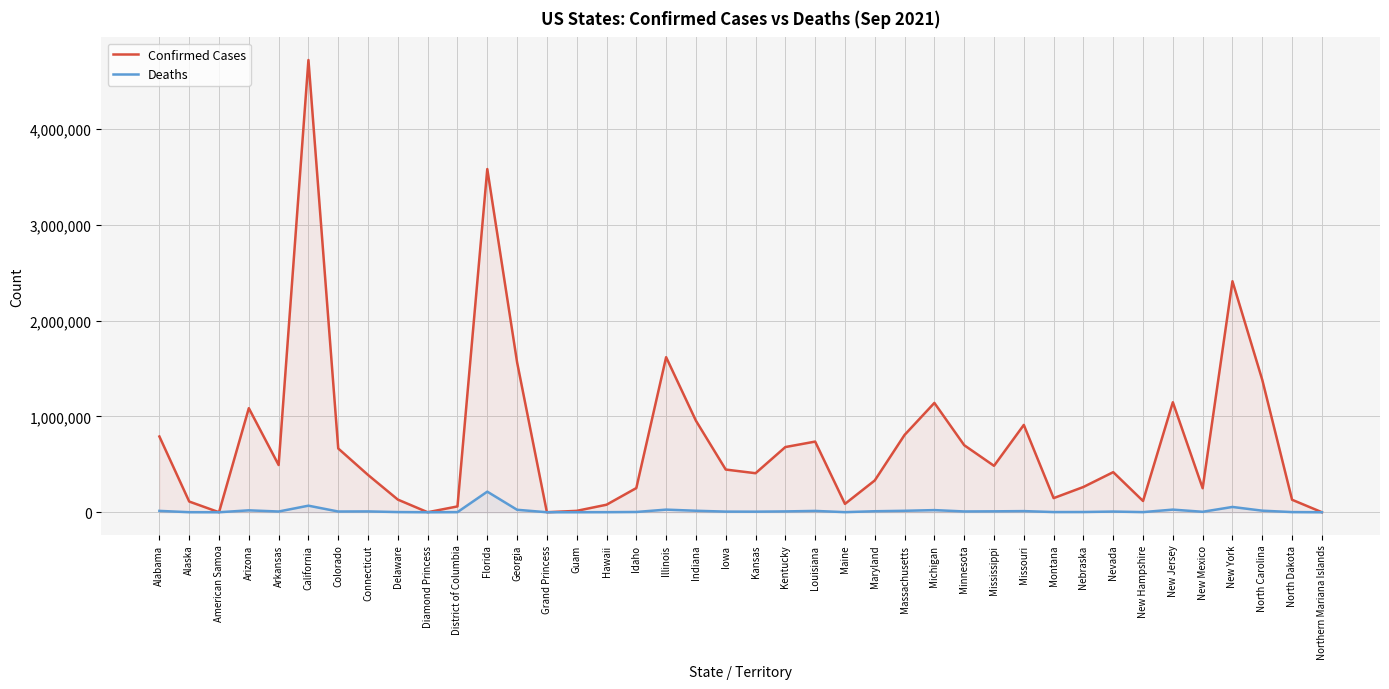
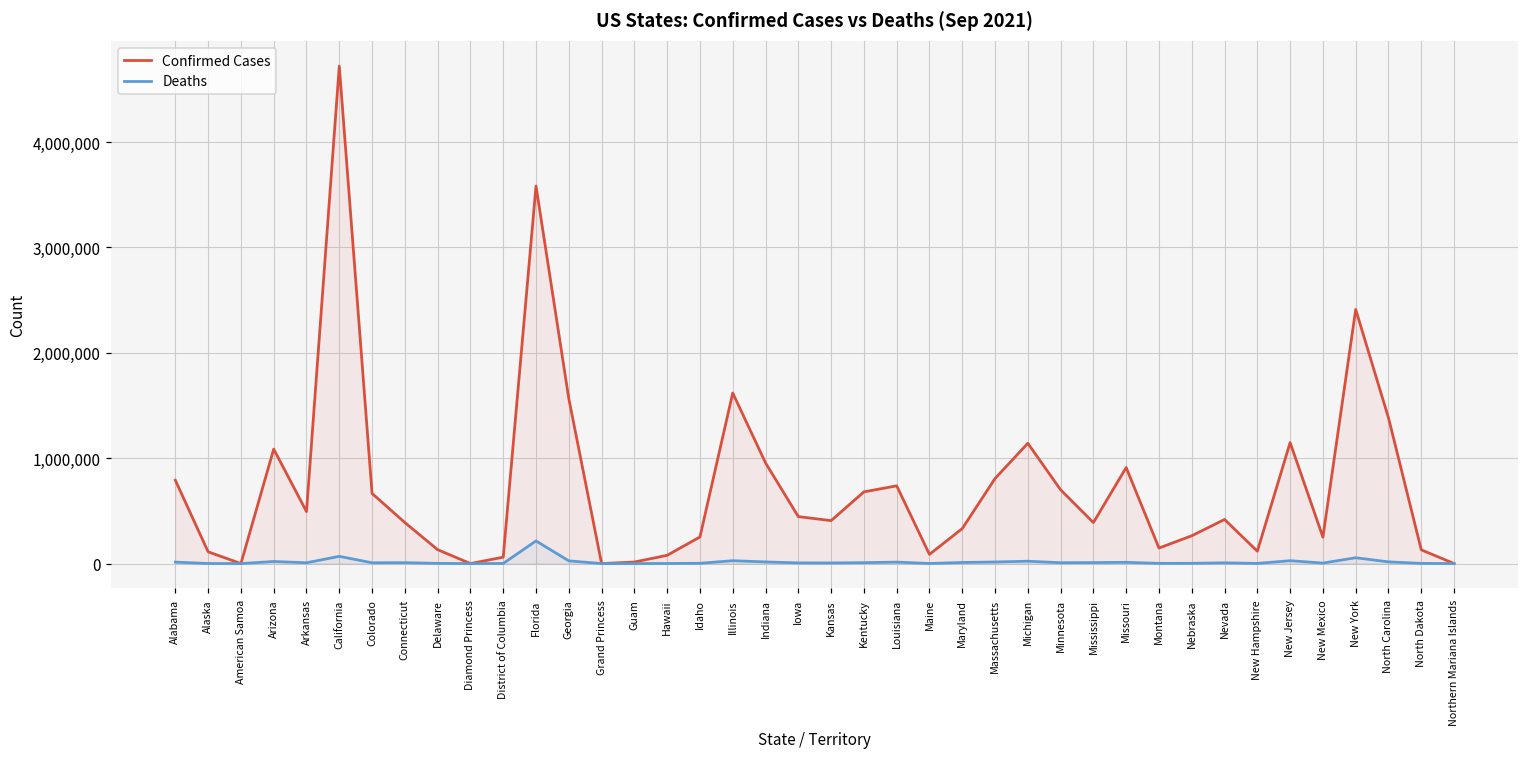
Confirmed Cases, Mississippi: 500,000 -> 400,000
